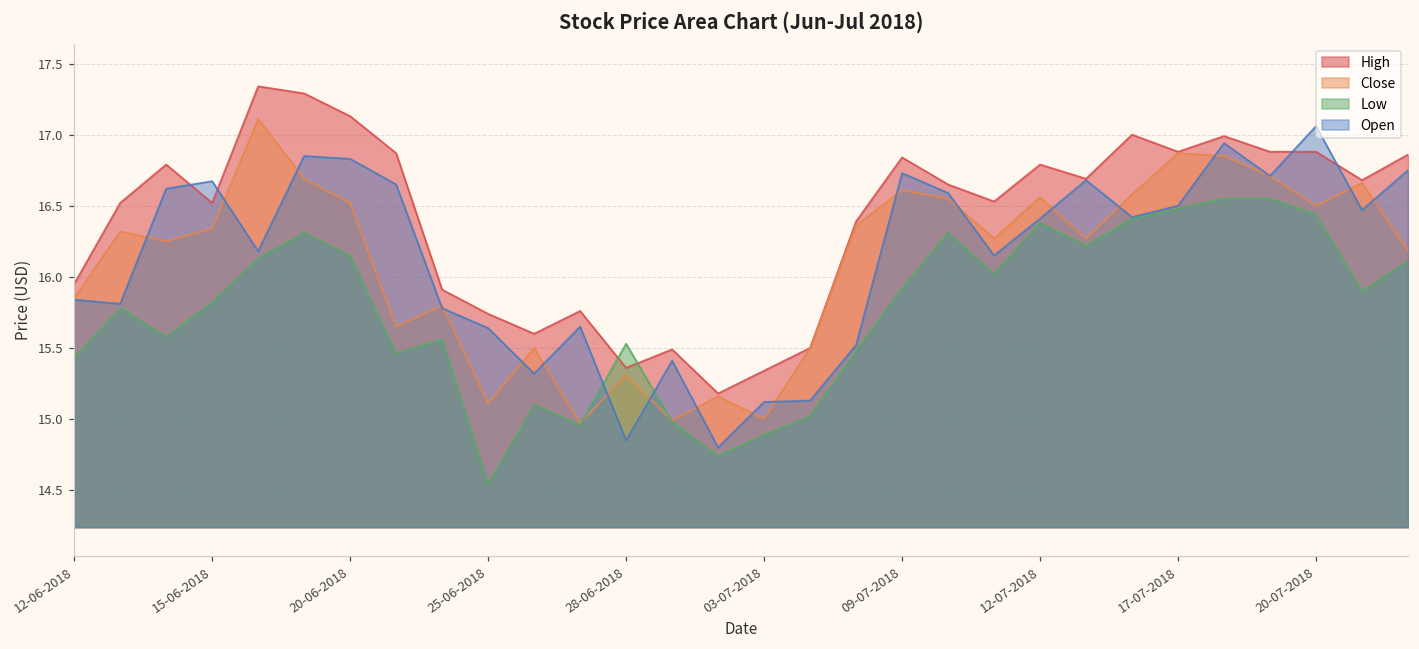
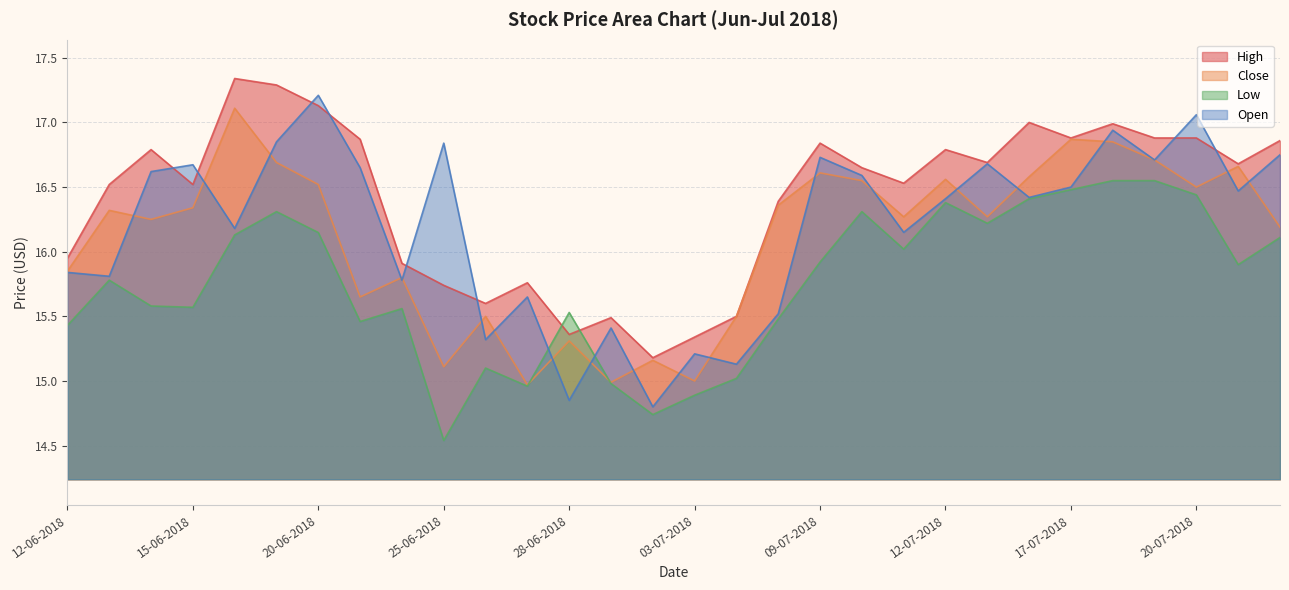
Low, 15-06-2018: 15.82 -> 15.57
Open, 20-06-2018: 16.83 -> 17.21
Open, 25-06-2018: 15.64 -> 16.84
Open, 03-07-2018: 15.12 -> 15.21
